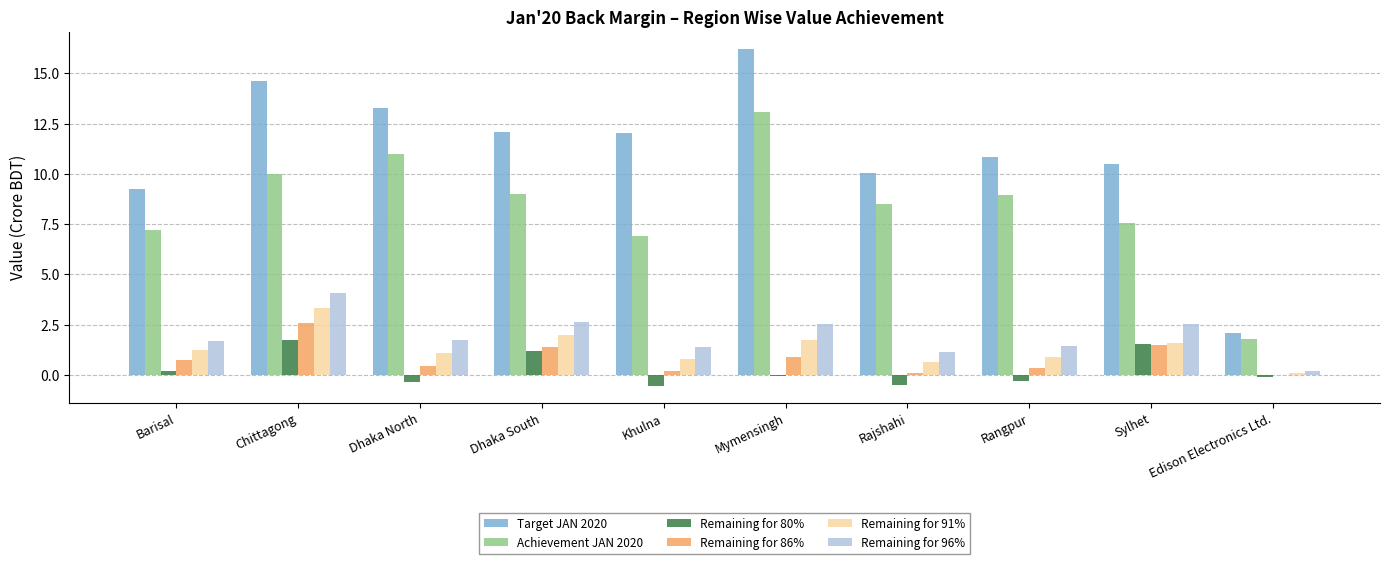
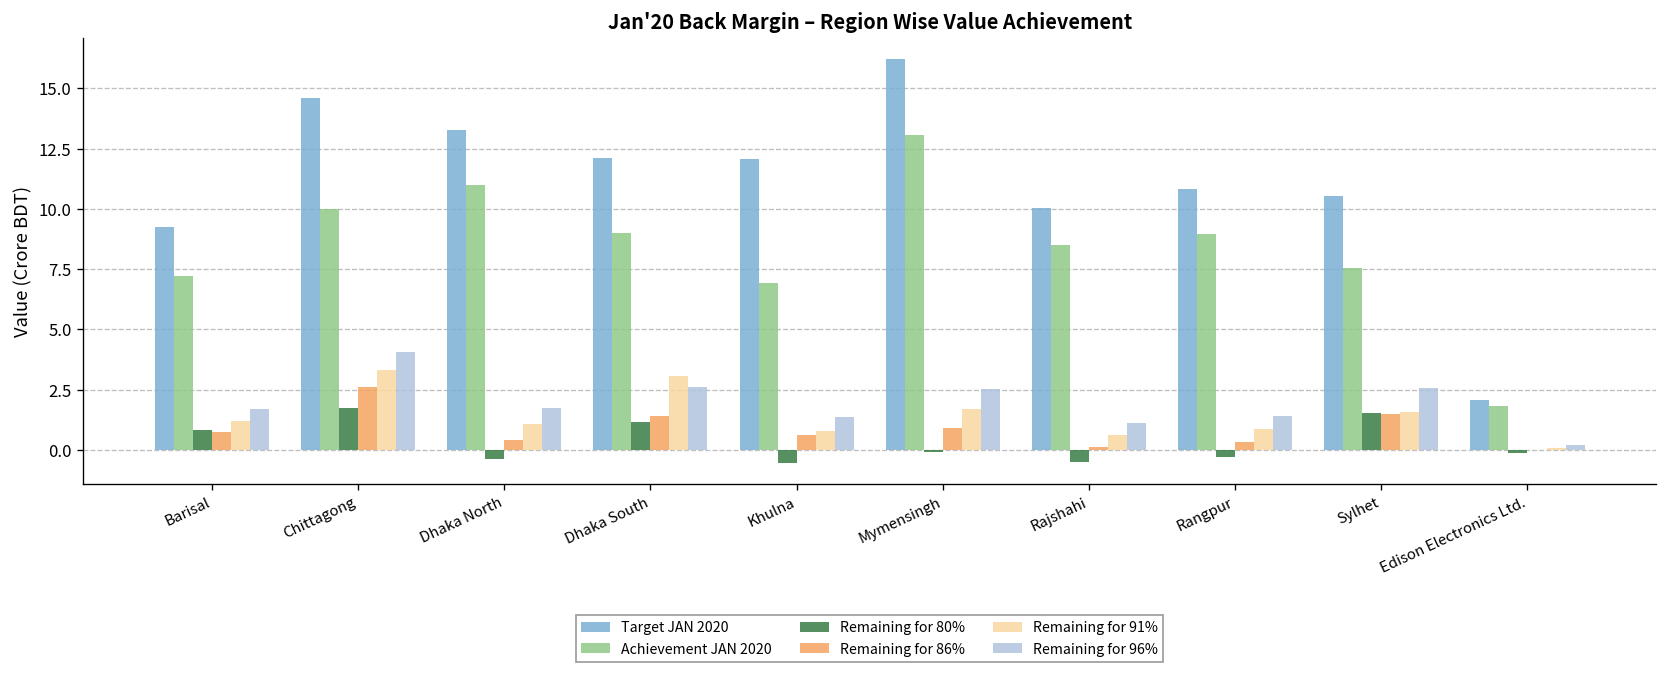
Remaining for 80%, Barisal: 0.2 -> 0.8
Remaining for 91%, Dhaka South: 2.0 -> 3.1
Remaining for 86%, Khulna: 0.2 -> 0.6
